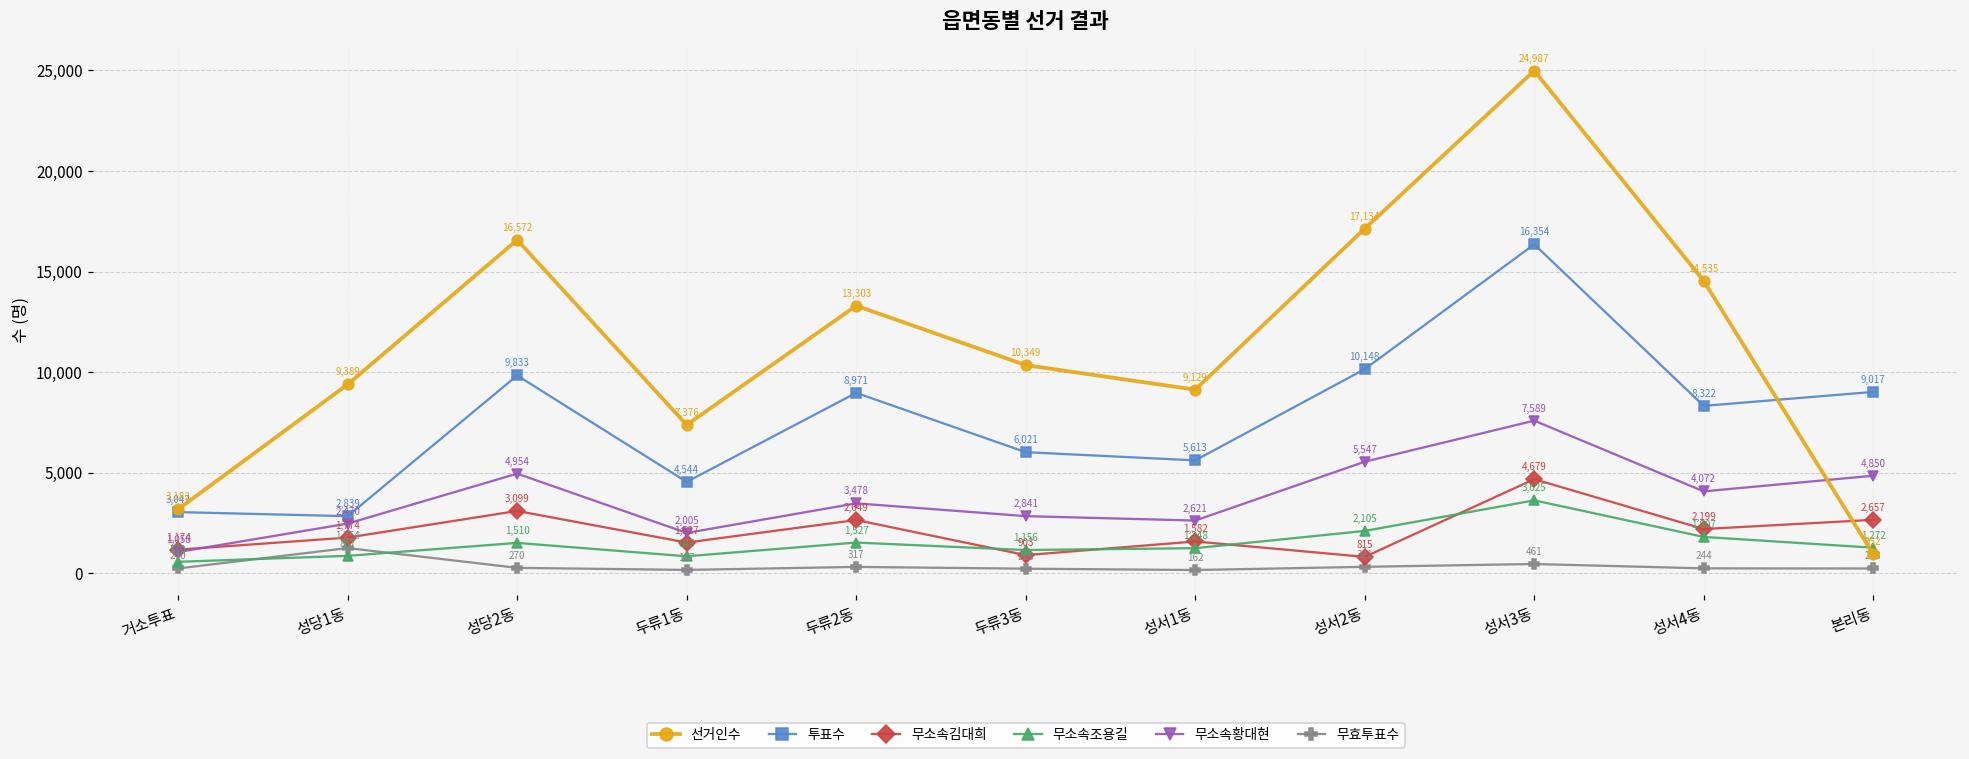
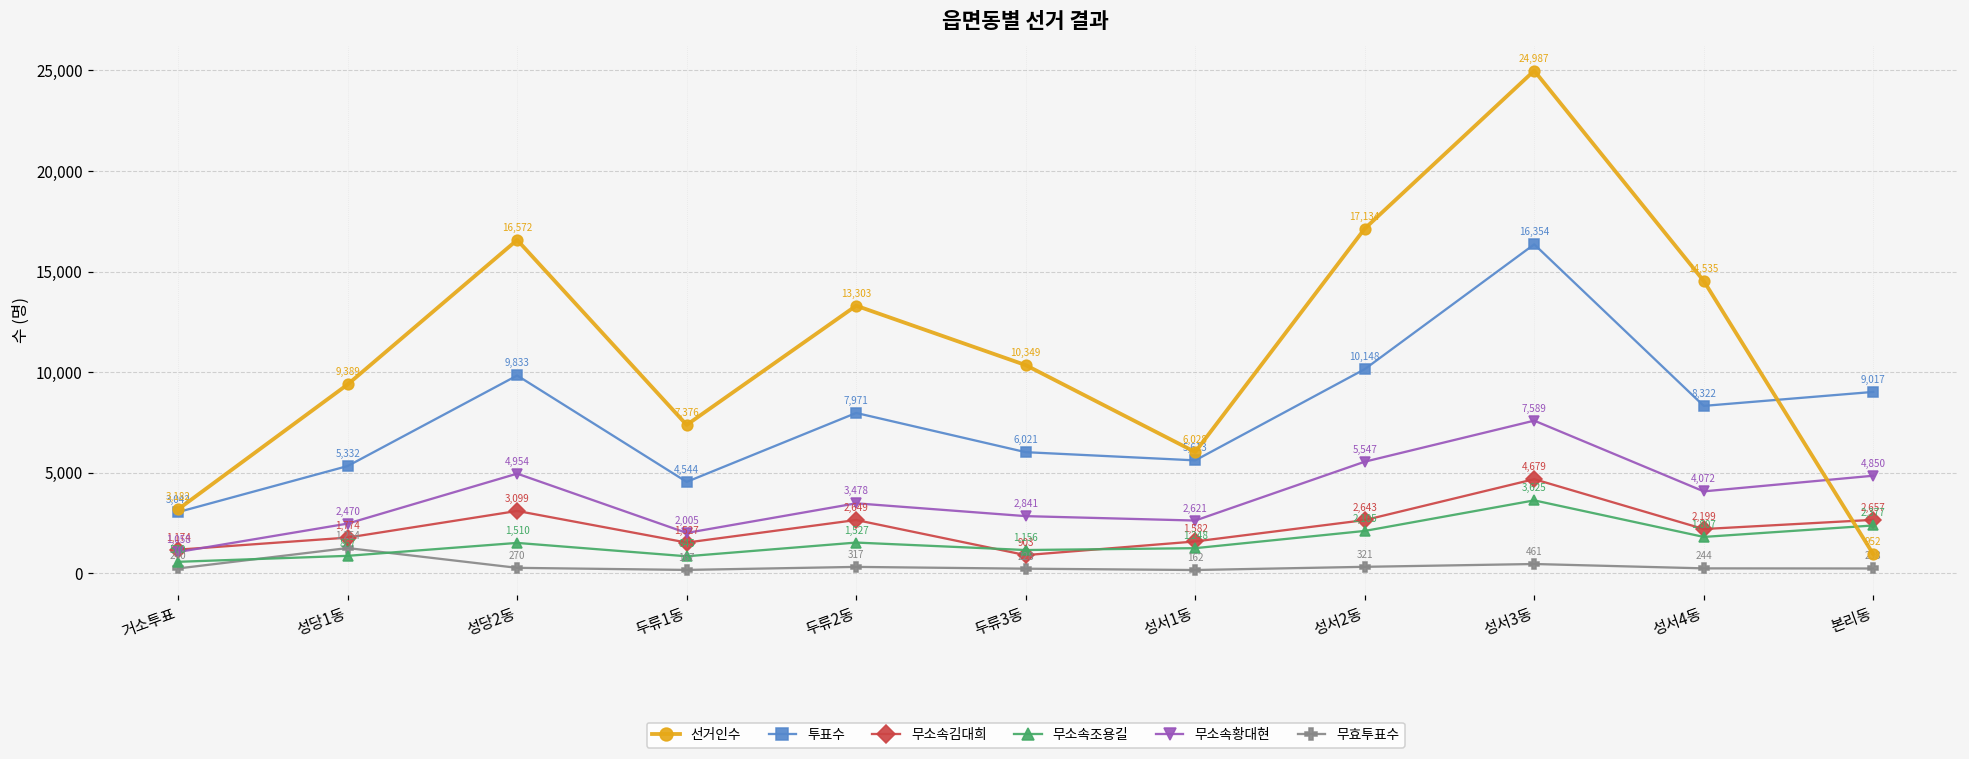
투표수, 성당1동: 2,839 -> 5,332
투표수, 두류2동: 8,971 -> 7,971
선거인수, 성서1동: 9,129 -> 6,028
무소속김대희, 성서2동: 815 -> 2,643
무소속조용길, 본리동: 1,272 -> 2,377
